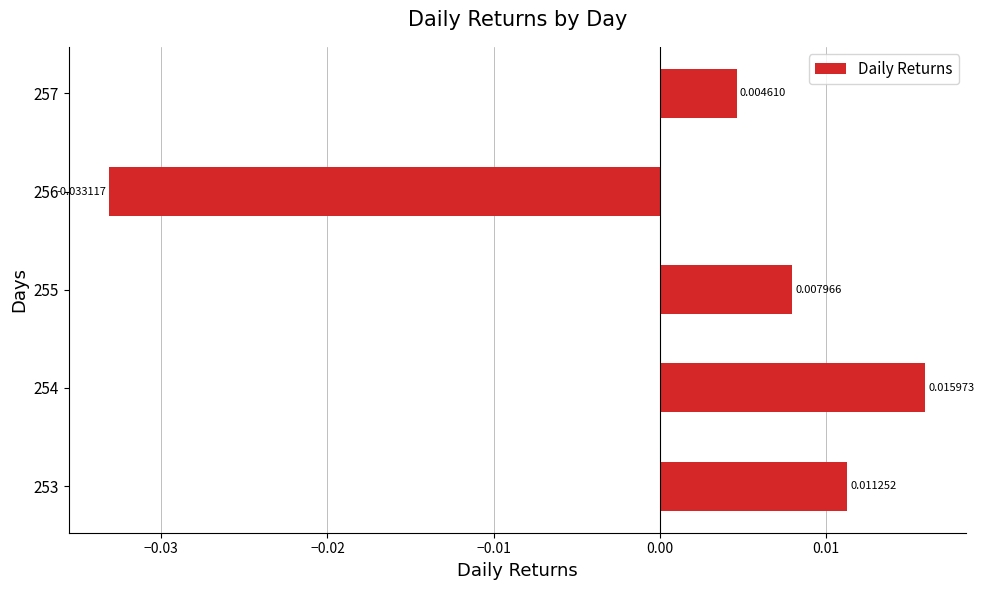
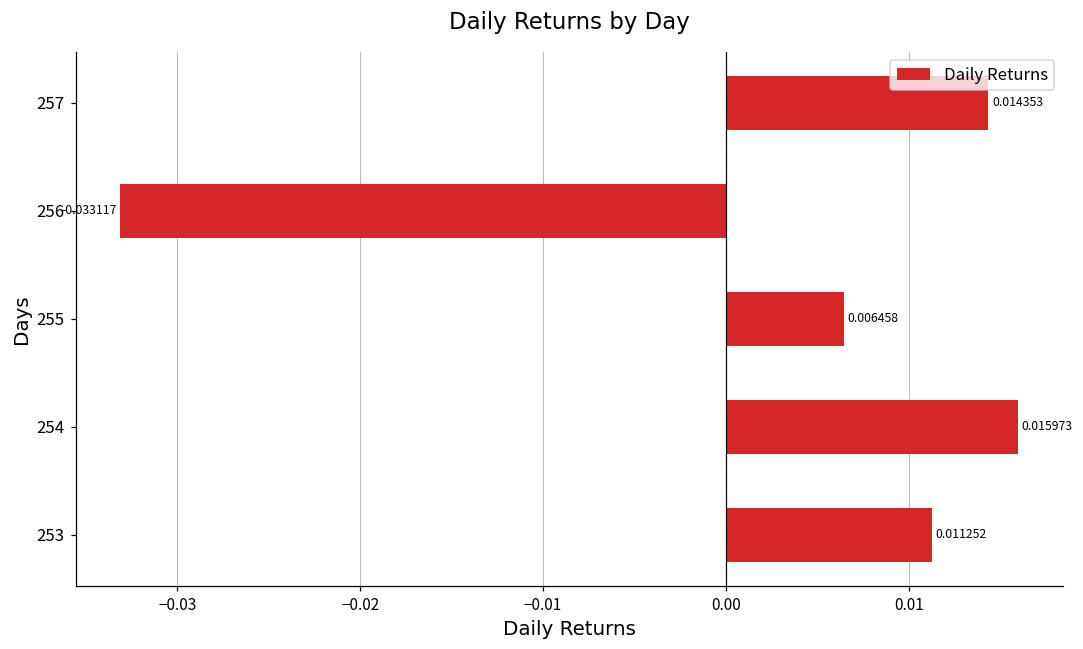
257: 0.004610 -> 0.014353
255: 0.007966 -> 0.006458
